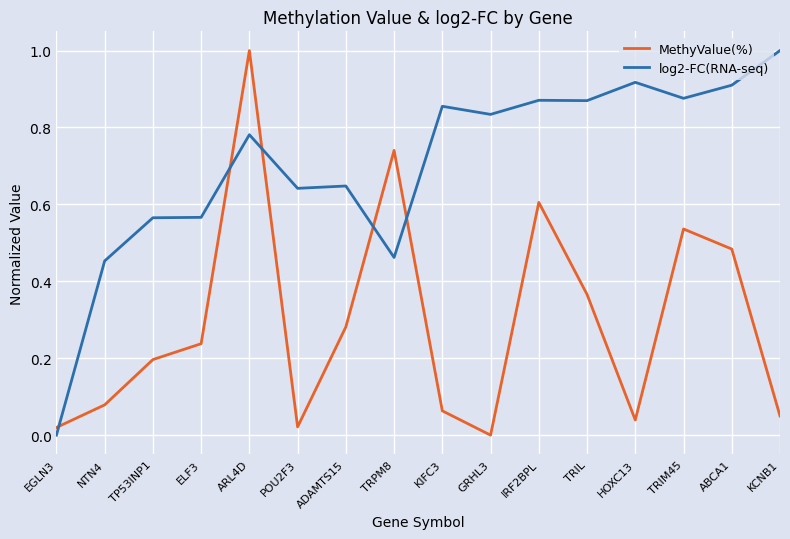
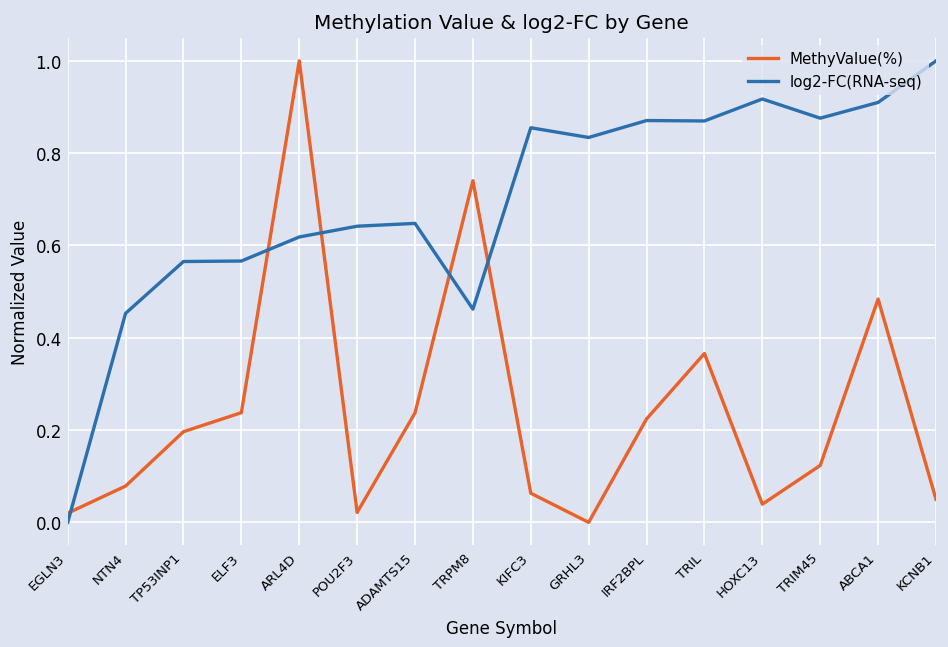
log2-FC(RNA-seq), ARL4D: 0.78 -> 0.62
MethyValue(%), ADAMTS15: 0.28 -> 0.24
MethyValue(%), IRF2BPL: 0.61 -> 0.22
MethyValue(%), TRIM45: 0.54 -> 0.12
